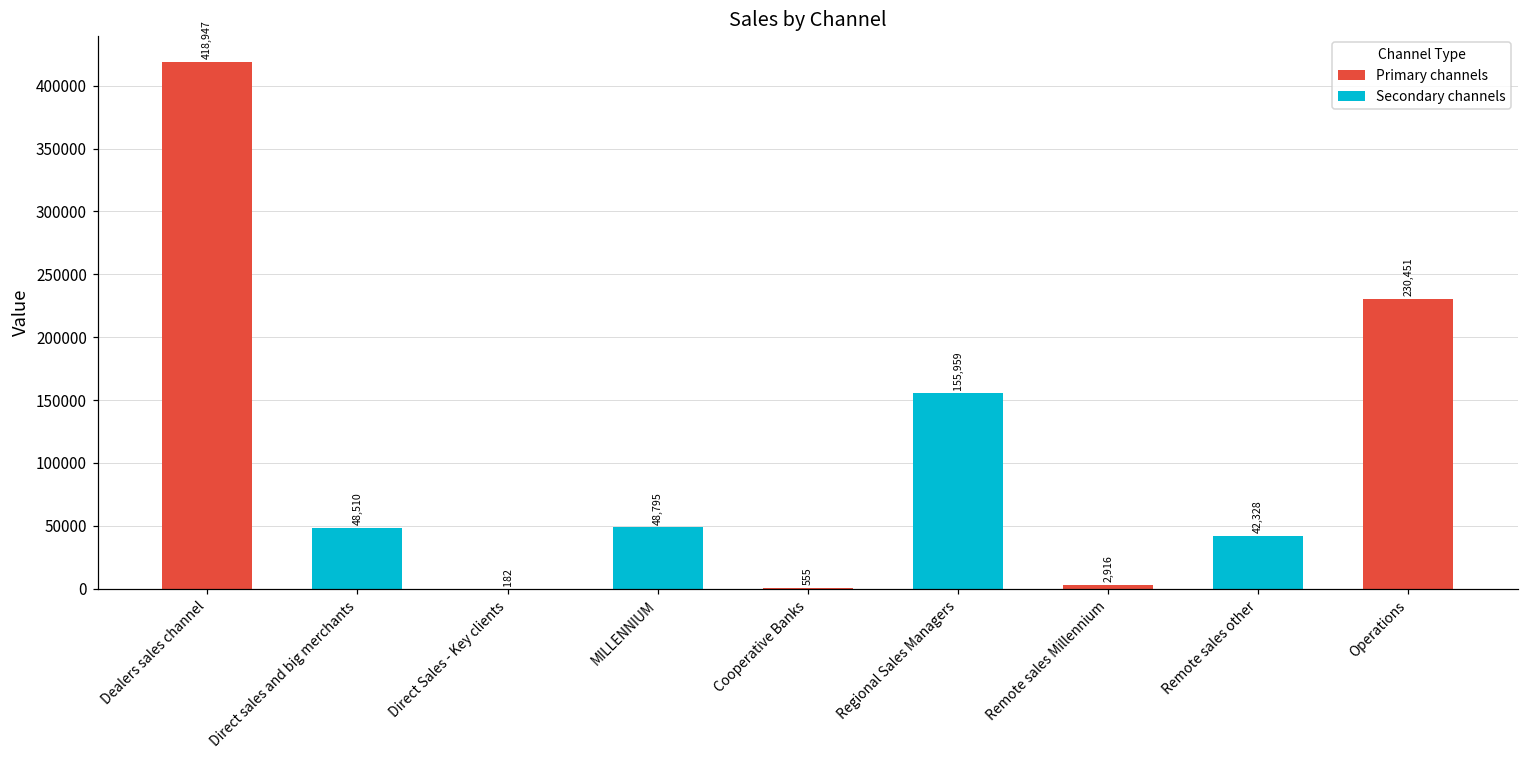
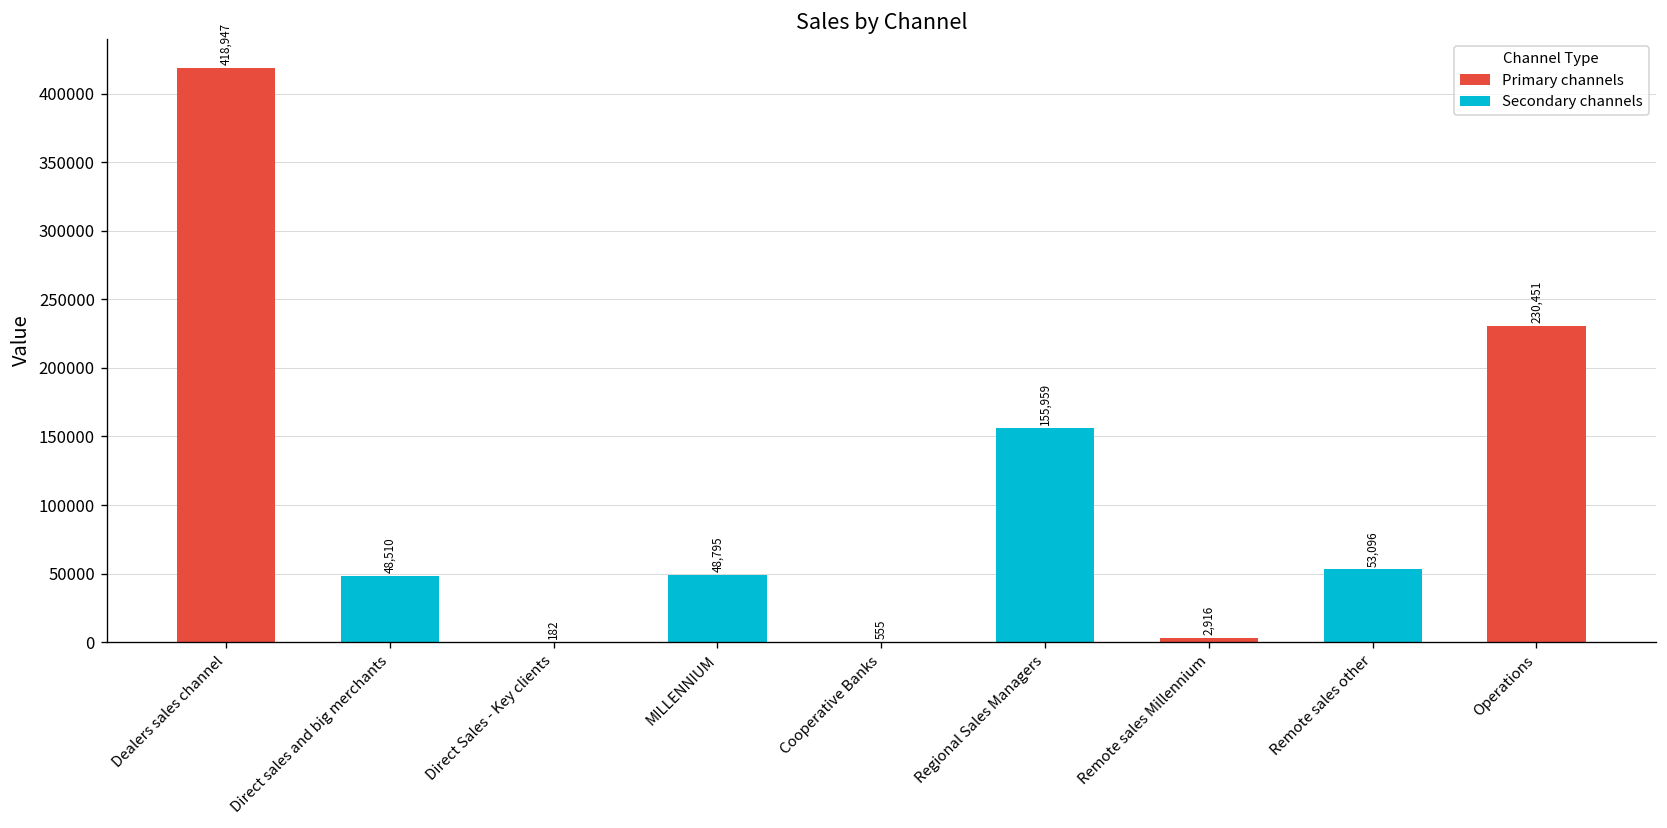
Remote sales other: 42,328 -> 53,096
